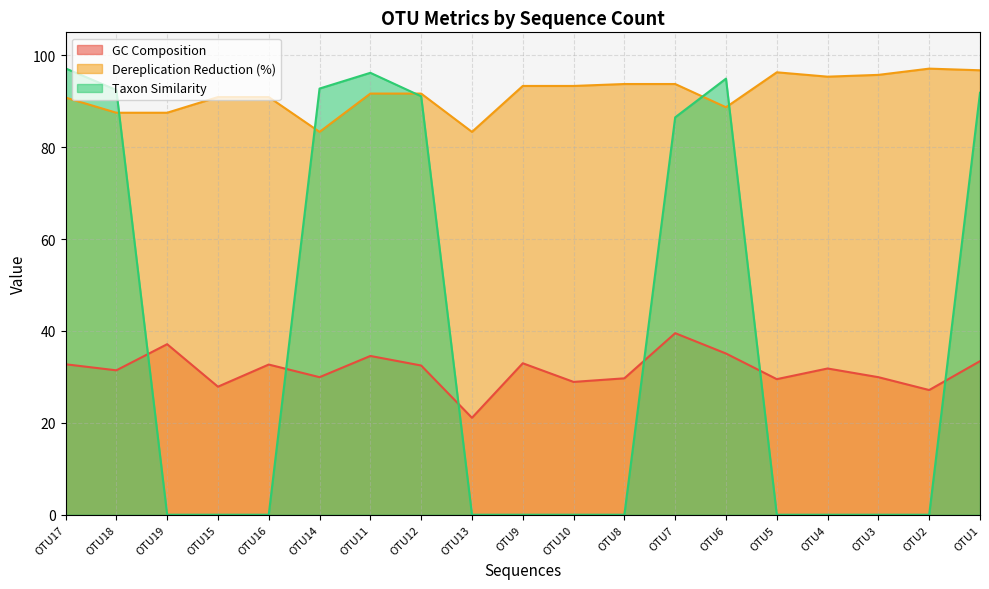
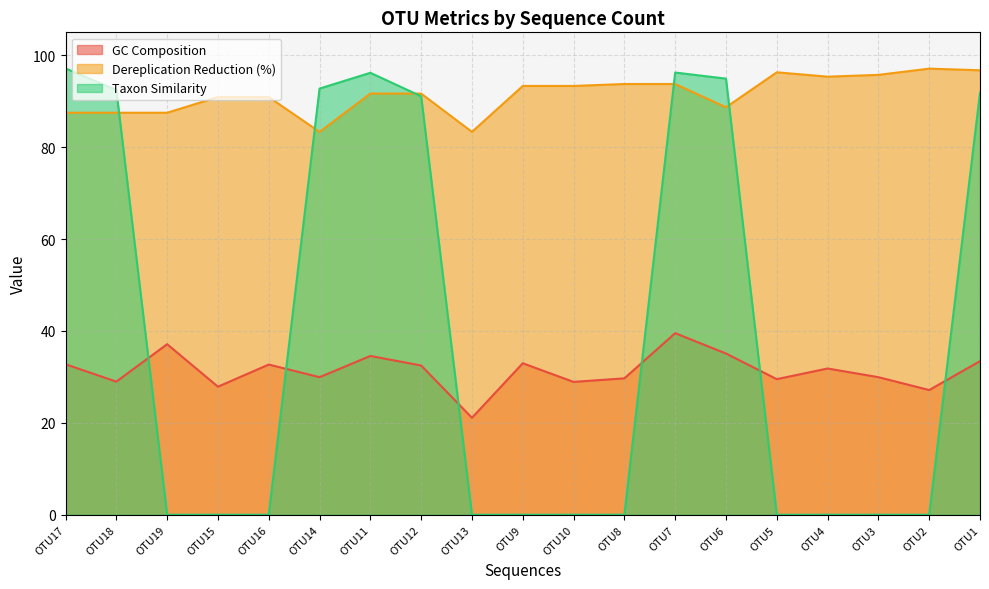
Dereplication Reduction (%), OTU17: 91 -> 88
GC Composition, OTU18: 31 -> 29
Taxon Similarity, OTU7: 87 -> 96
